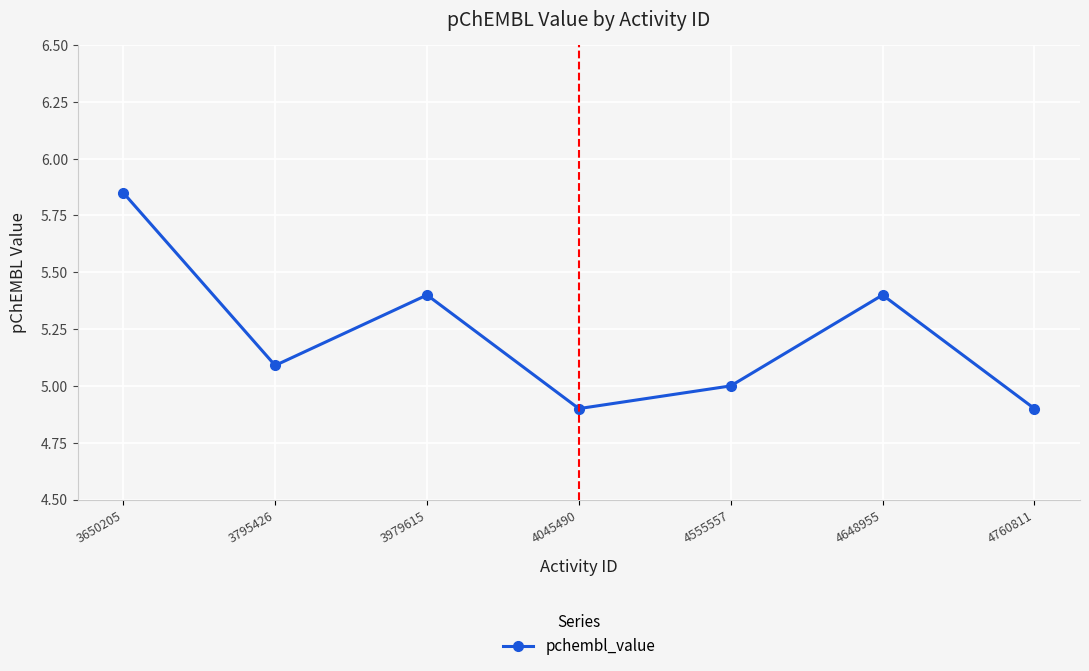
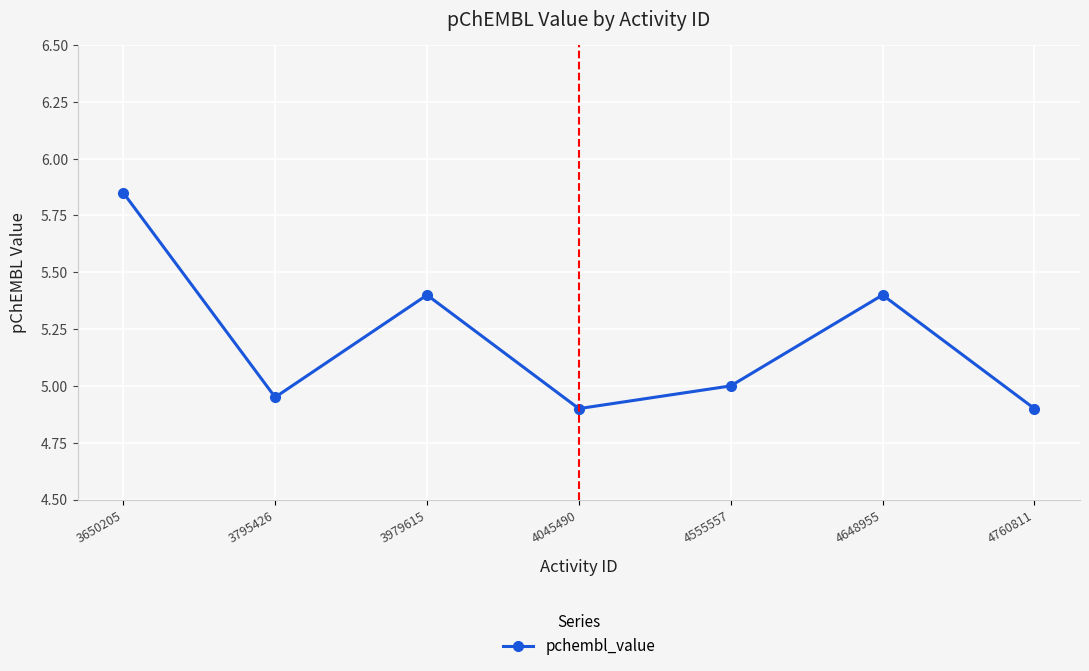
3795426: 5.09 -> 4.95
